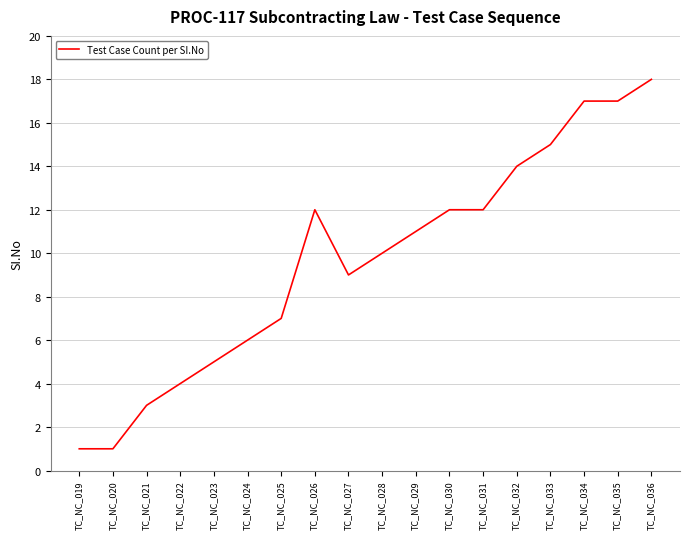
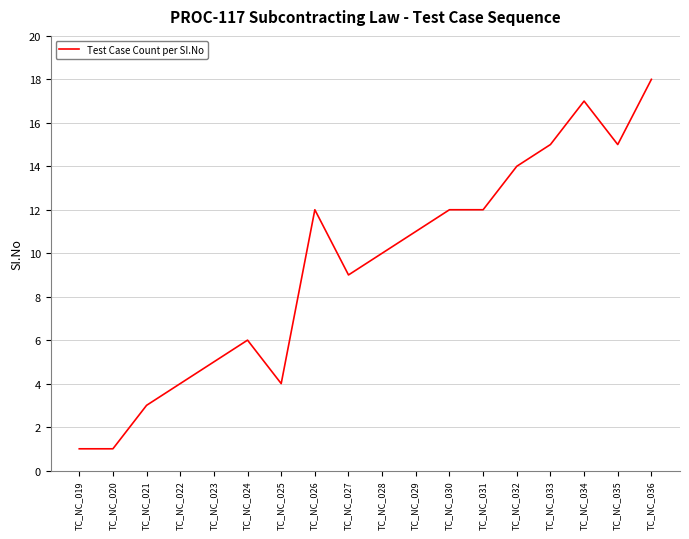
TC_NC_025: 7 -> 4
TC_NC_035: 17 -> 15
